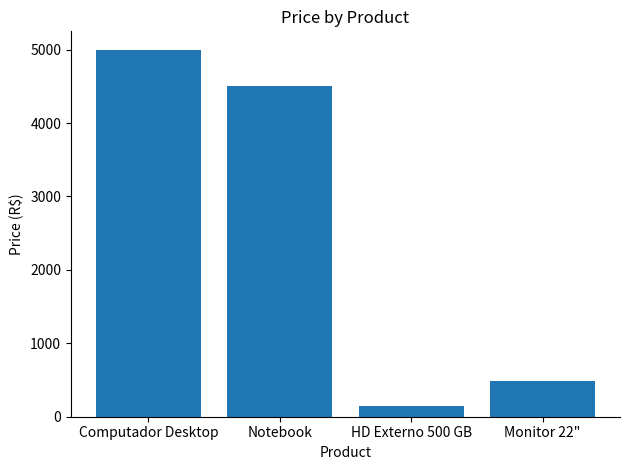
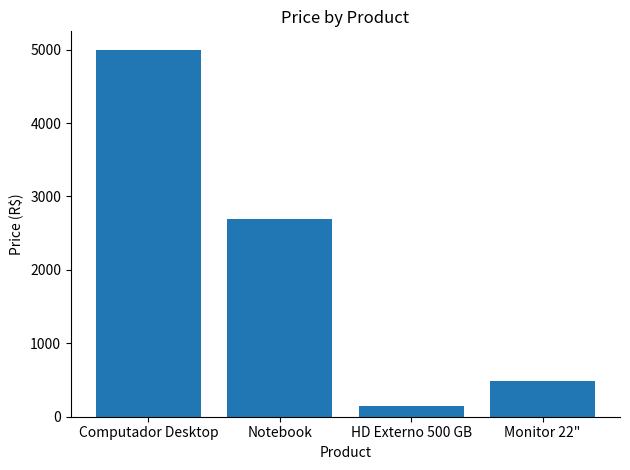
Notebook: 4500 -> 2700
